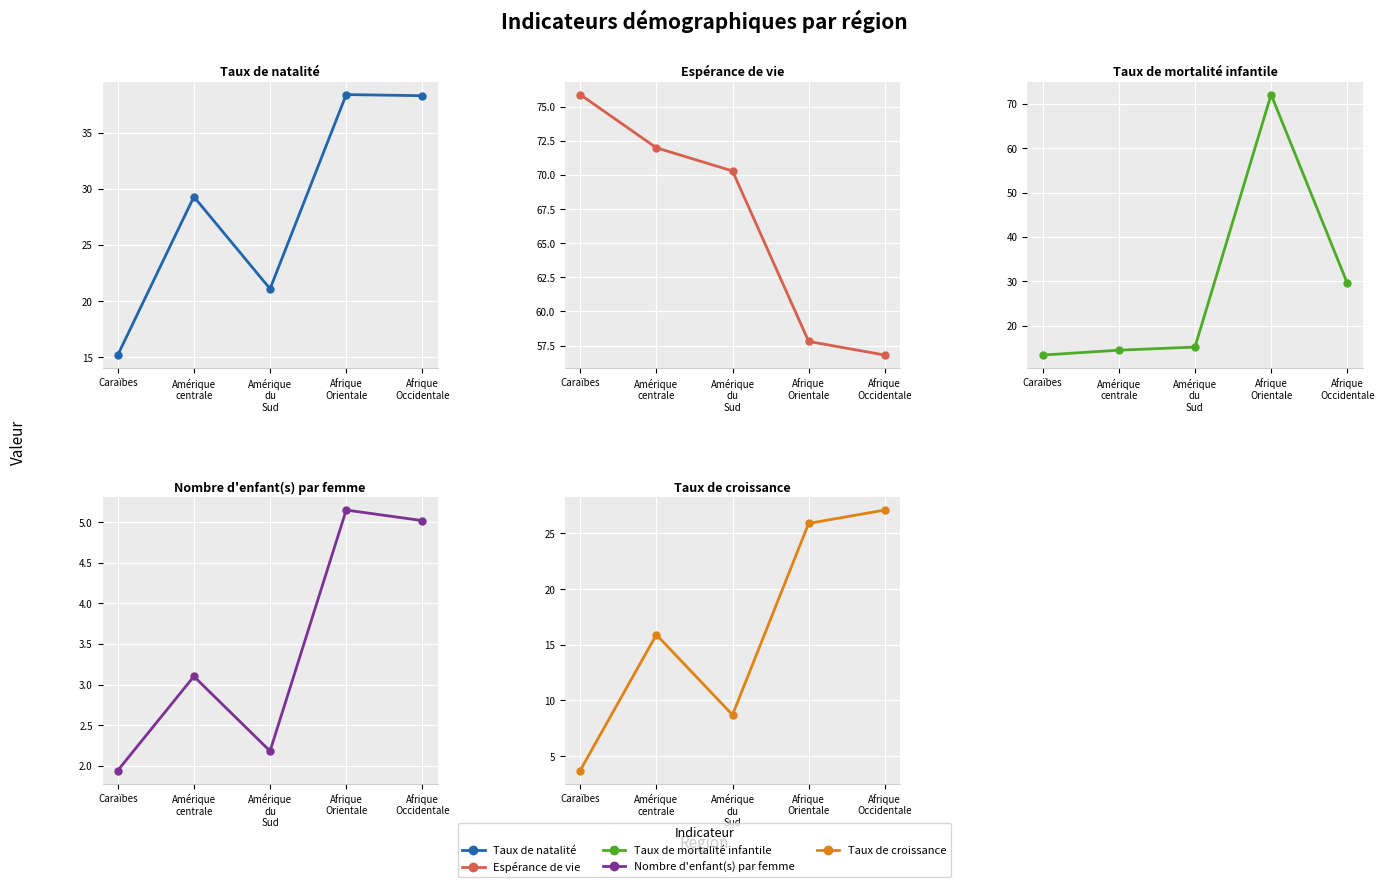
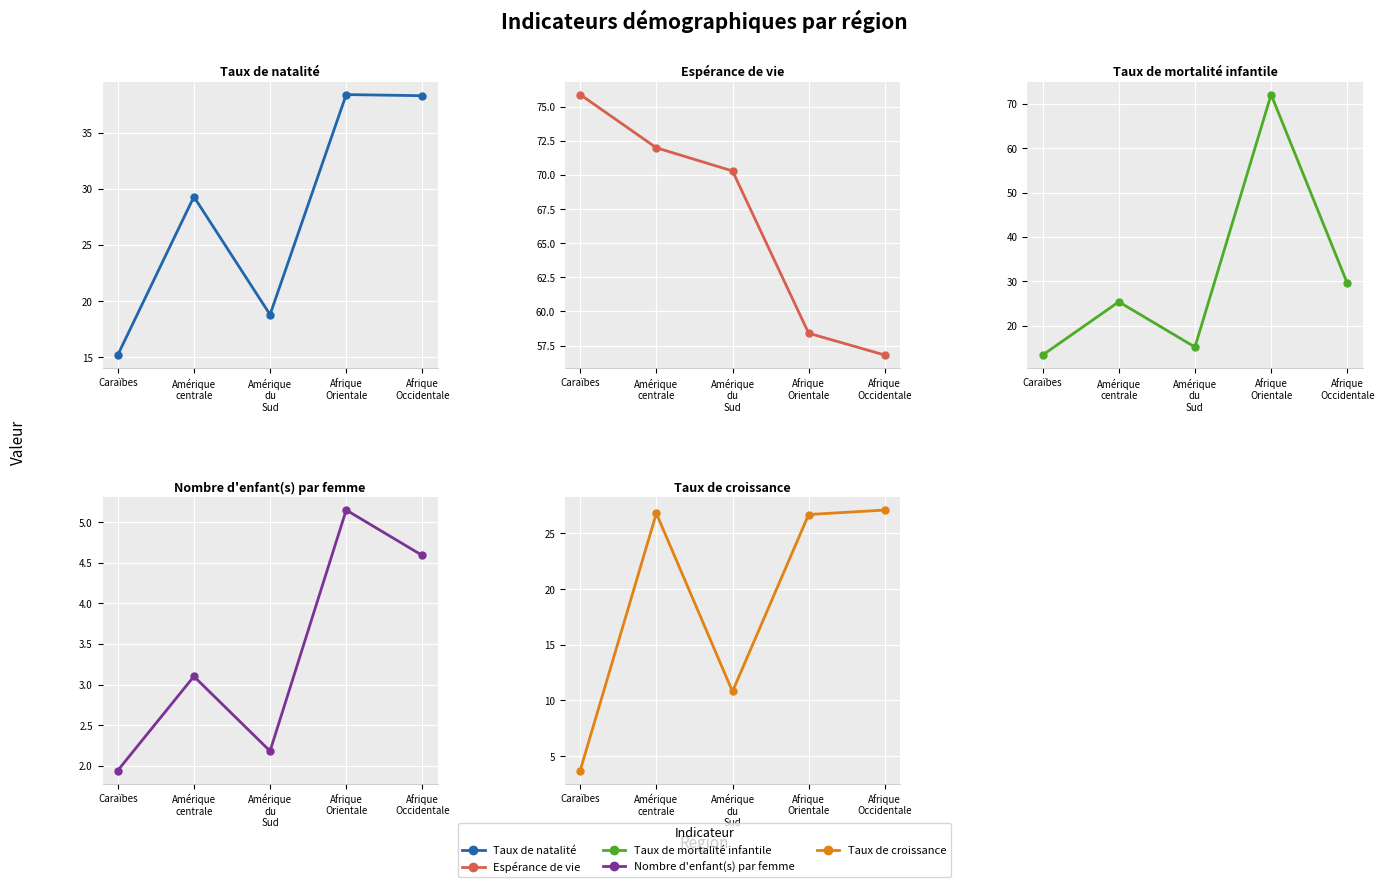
Taux de natalité, Amérique du Sud: 21.1 -> 18.8
Espérance de vie, Afrique Orientale: 57.8 -> 58.4
Taux de mortalité infantile, Amérique centrale: 15 -> 25
Nombre d'enfant(s) par femme, Afrique Occidentale: 5.0 -> 4.6
Taux de croissance, Amérique centrale: 15.9 -> 26.8
Taux de croissance, Amérique du Sud: 8.7 -> 10.8
Taux de croissance, Afrique Orientale: 25.9 -> 26.7
